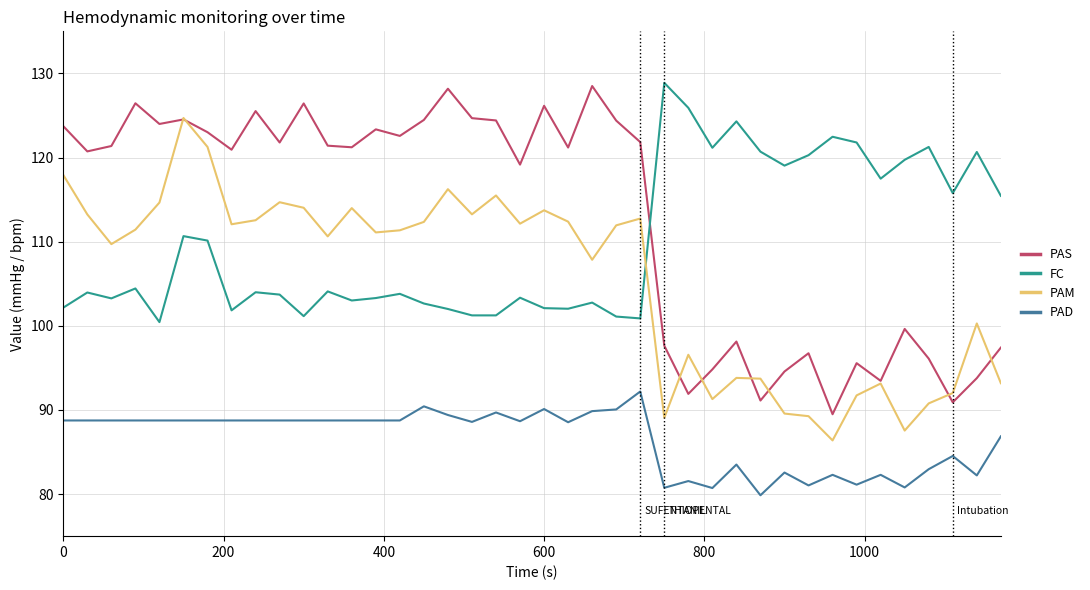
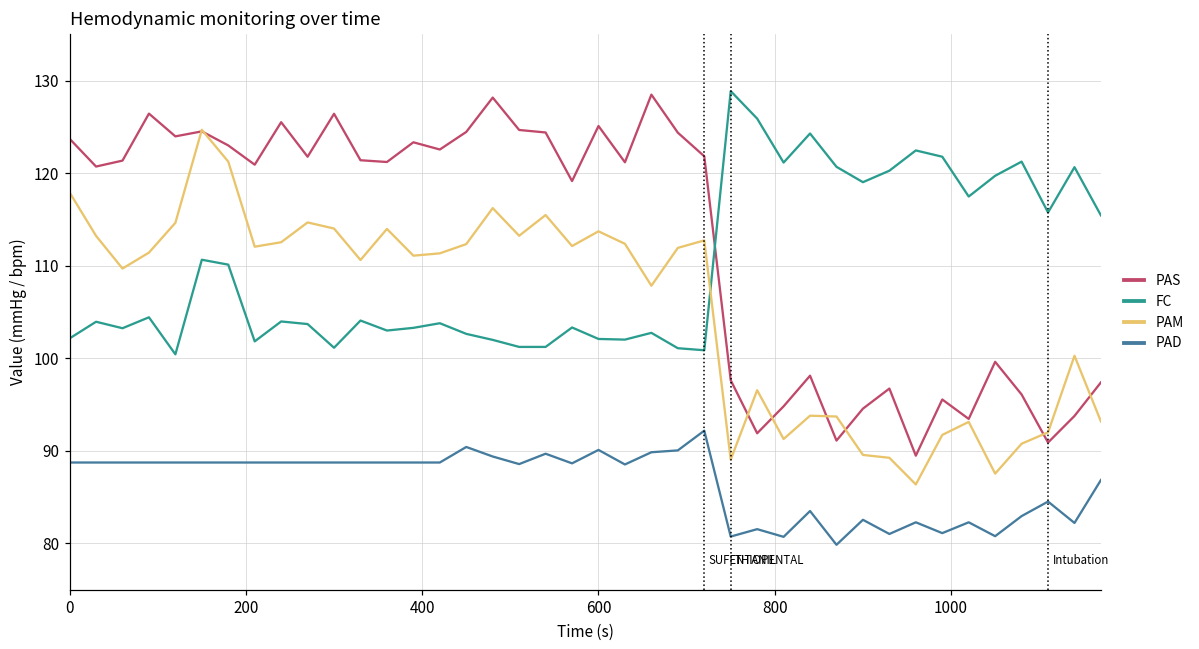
PAS, 600: 126 -> 125
